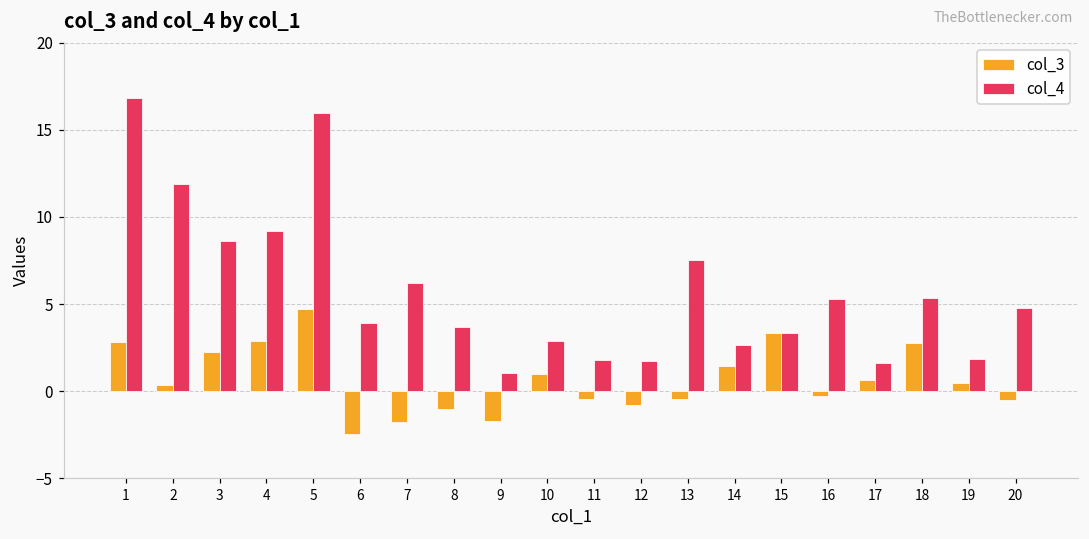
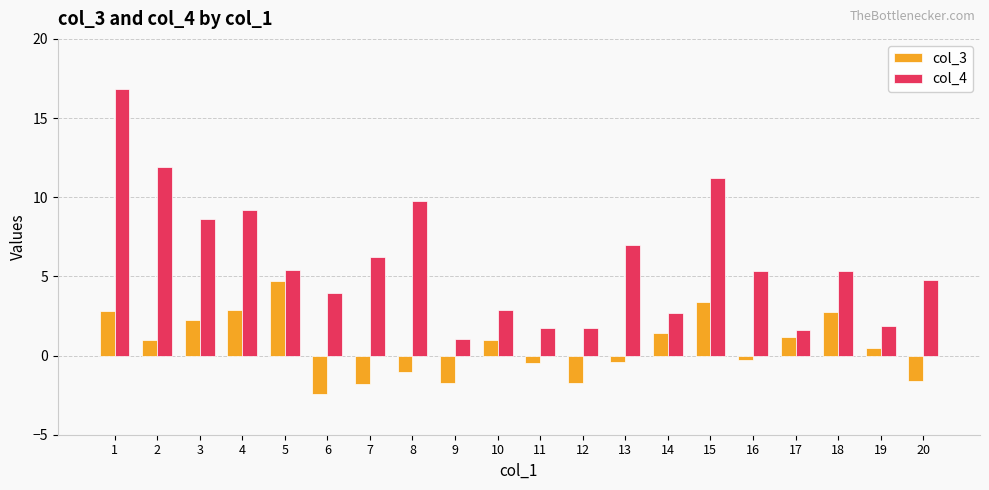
col_3, 2: 0.3 -> 1.0
col_4, 5: 16.0 -> 5.4
col_4, 8: 3.7 -> 9.8
col_3, 12: -0.8 -> -1.7
col_4, 13: 7.5 -> 7.0
col_4, 15: 3.3 -> 11.2
col_3, 17: 0.6 -> 1.2
col_3, 20: -0.5 -> -1.6
